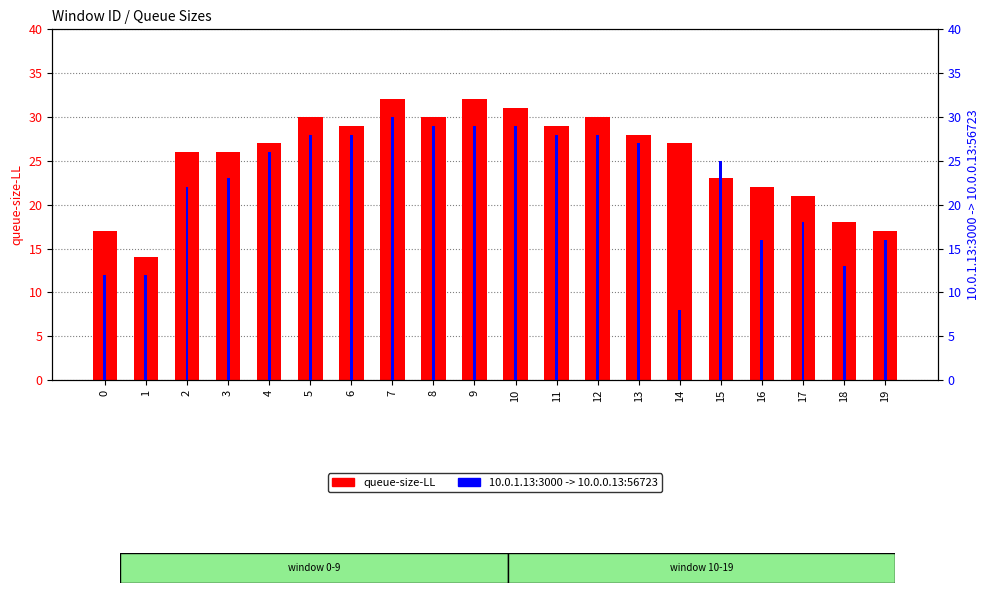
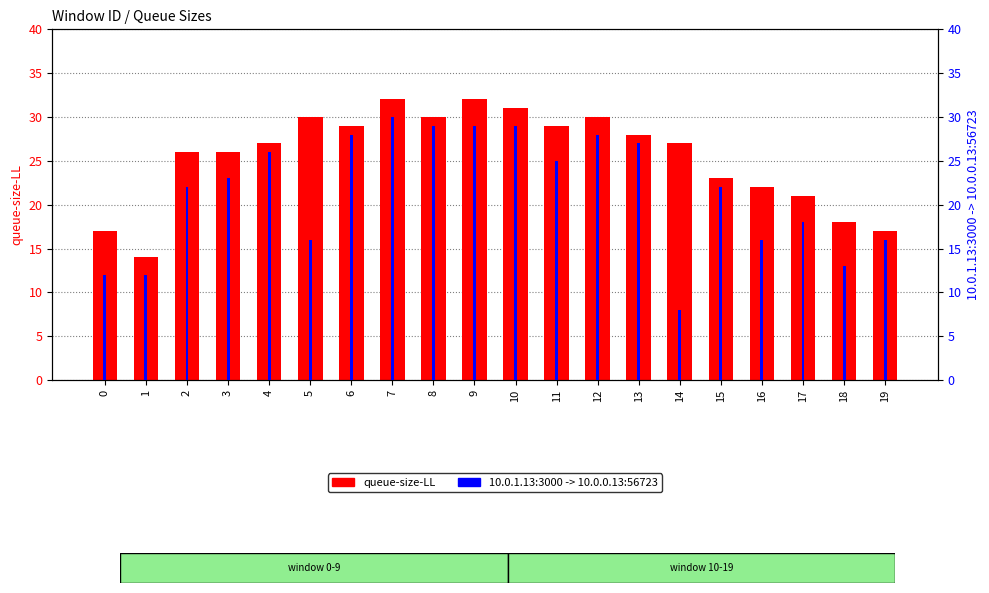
10.0.1.13:3000 -> 10.0.0.13:56723, 5: 28 -> 16
10.0.1.13:3000 -> 10.0.0.13:56723, 11: 28 -> 25
10.0.1.13:3000 -> 10.0.0.13:56723, 15: 25 -> 22
